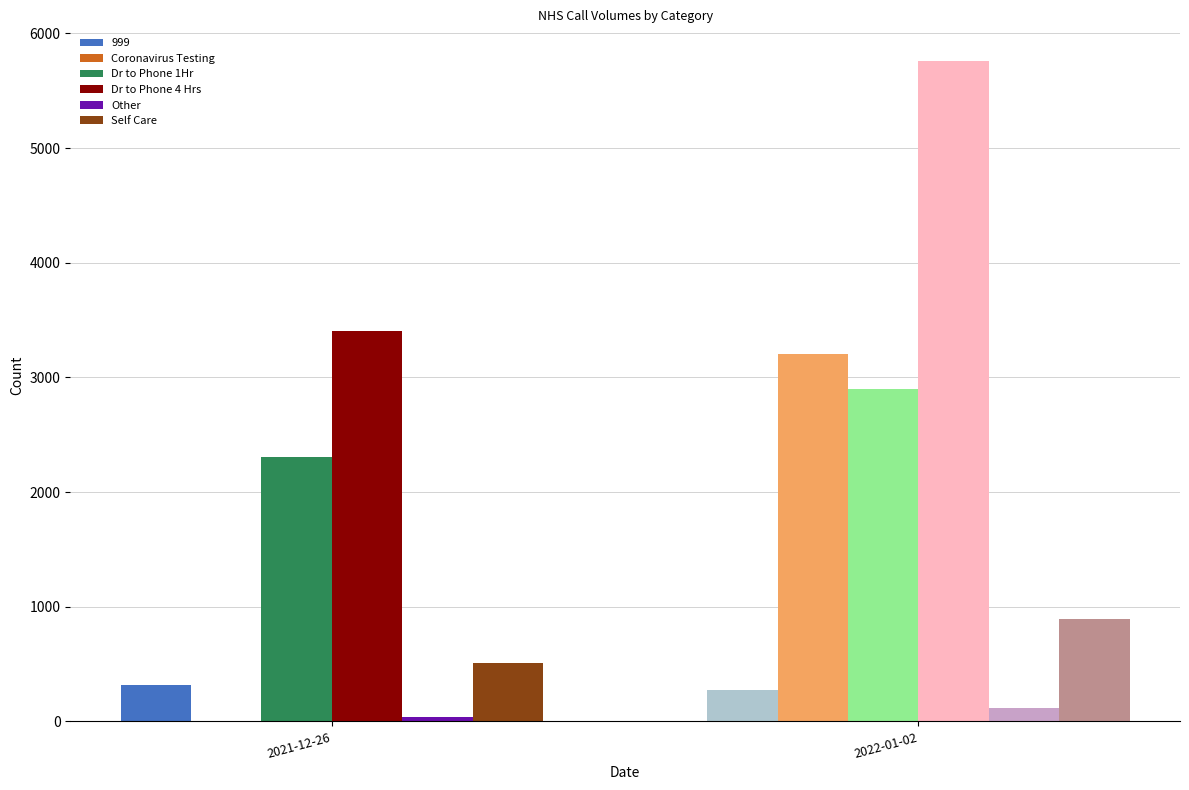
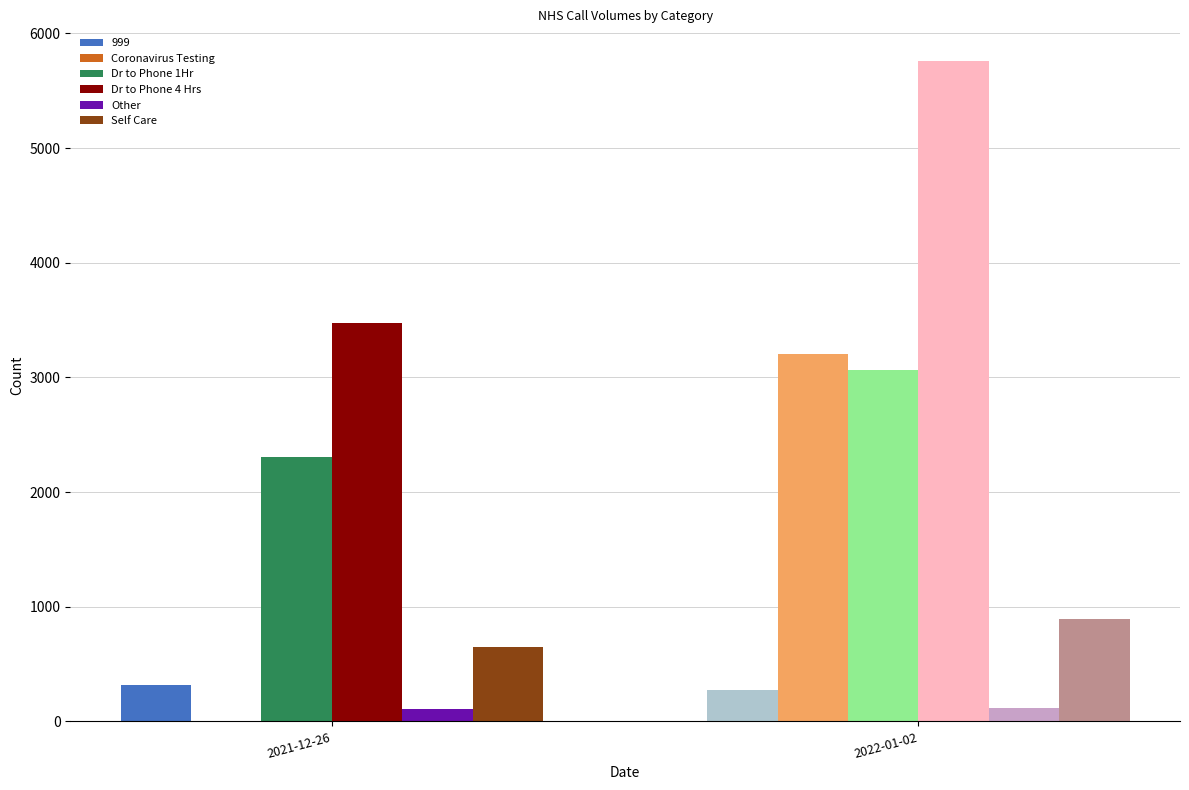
Dr to Phone 4 Hrs, 2021-12-26: 3400 -> 3480
Other, 2021-12-26: 40 -> 110
Self Care, 2021-12-26: 510 -> 650
Dr to Phone 1Hr, 2022-01-02: 2900 -> 3070
